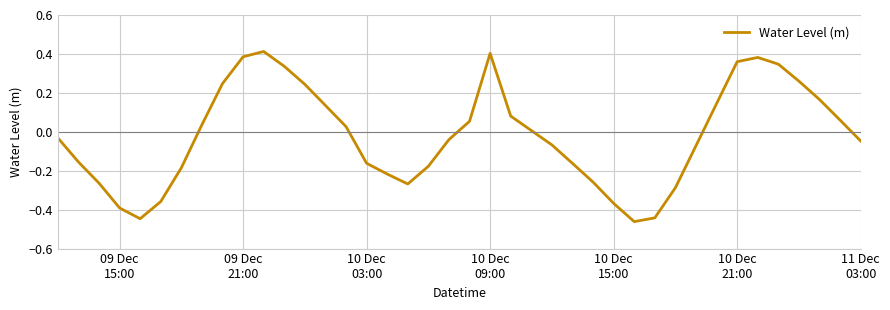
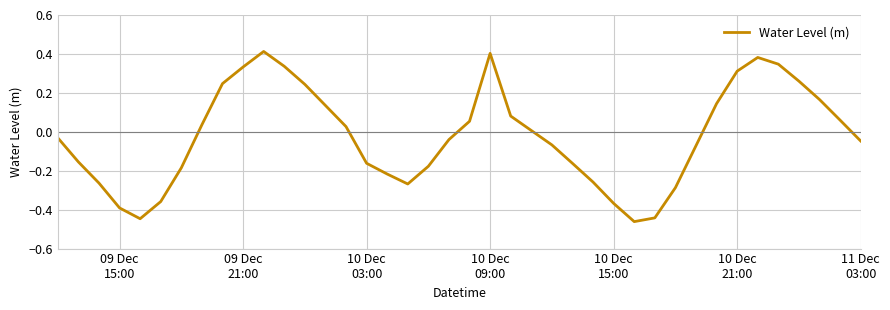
09 Dec 21:00: 0.39 -> 0.33
10 Dec 21:00: 0.36 -> 0.31
